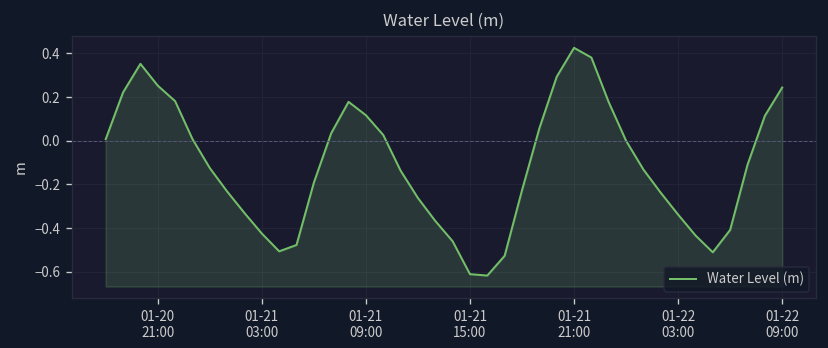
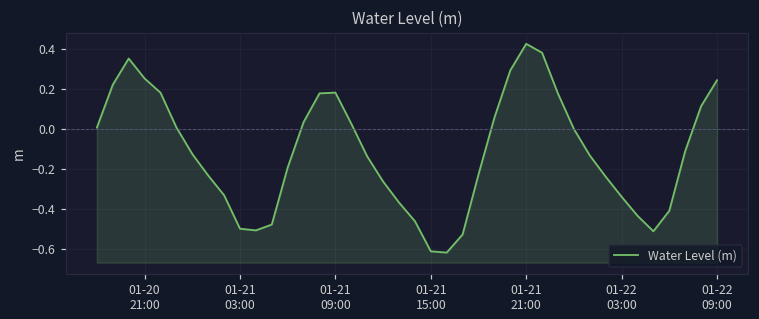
01-21 03:00: -0.42 -> -0.50
01-21 09:00: 0.12 -> 0.18
